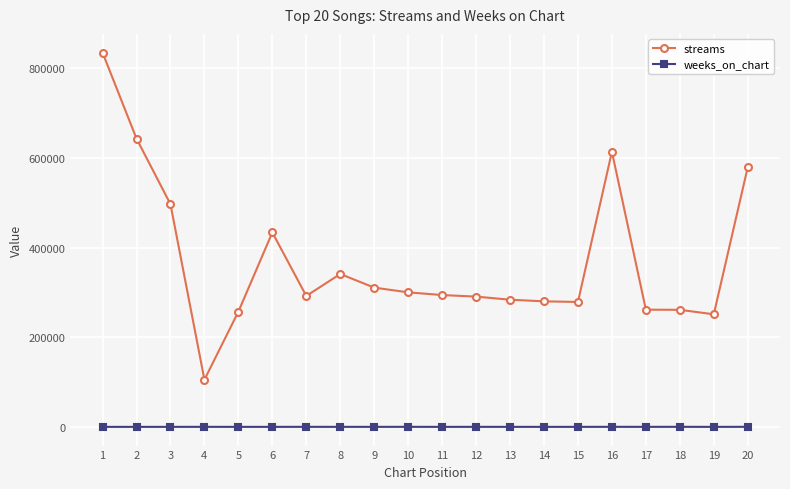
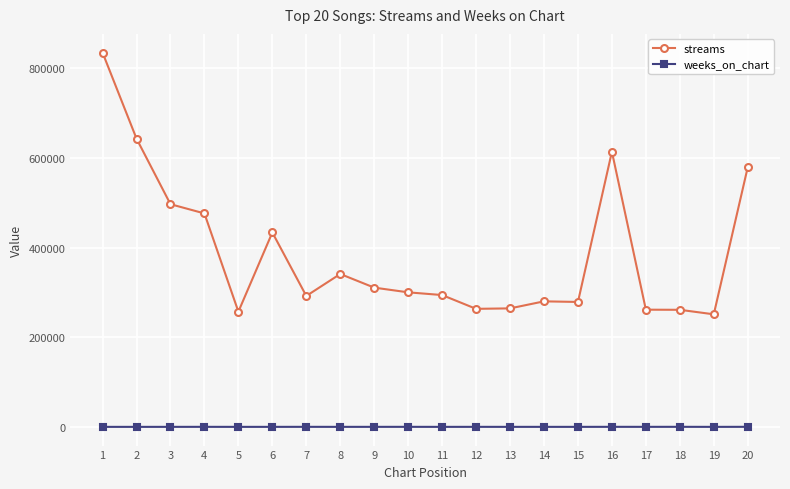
streams, 4: 110000 -> 480000
streams, 12: 290000 -> 260000
streams, 13: 280000 -> 260000
